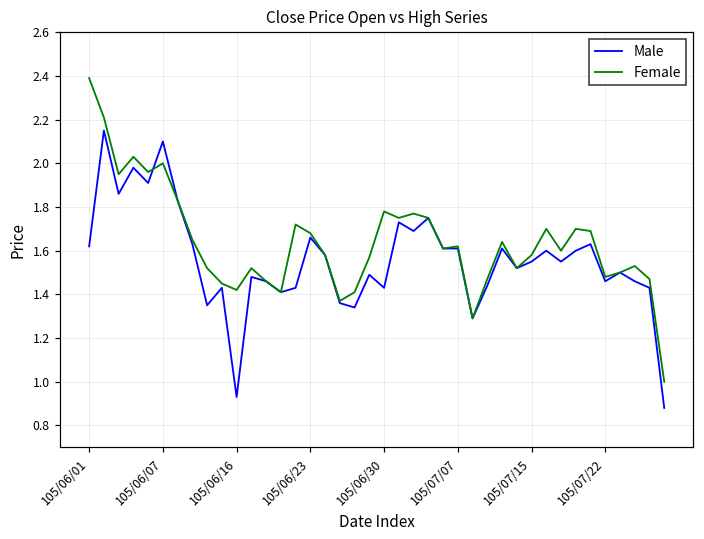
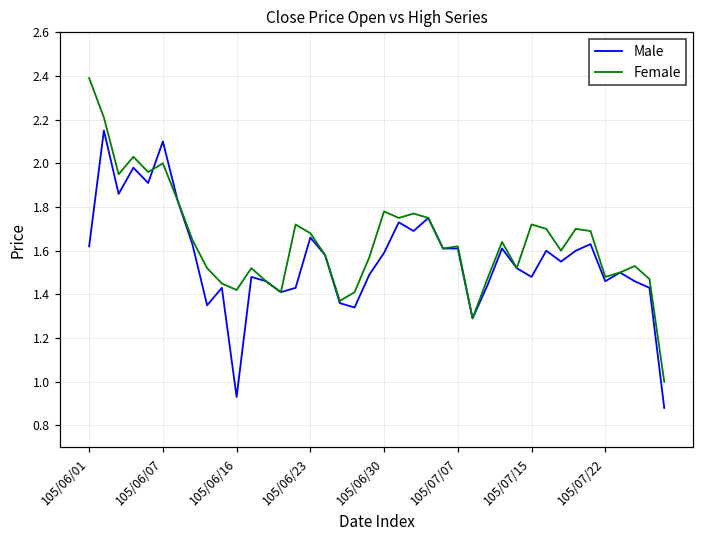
Male, 105/06/30: 1.43 -> 1.59
Male, 105/07/15: 1.55 -> 1.48
Female, 105/07/15: 1.58 -> 1.72
